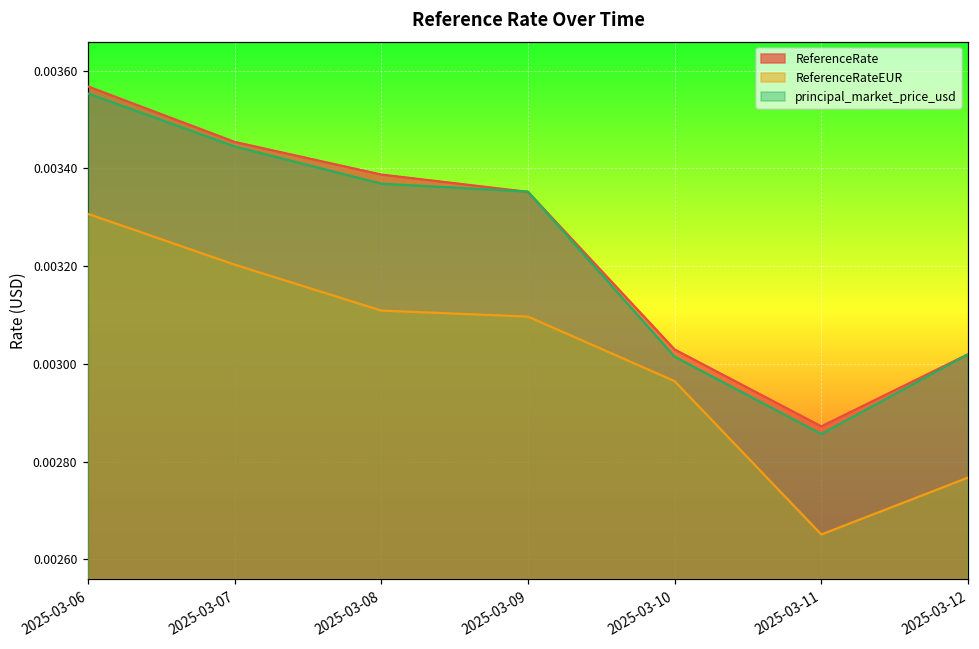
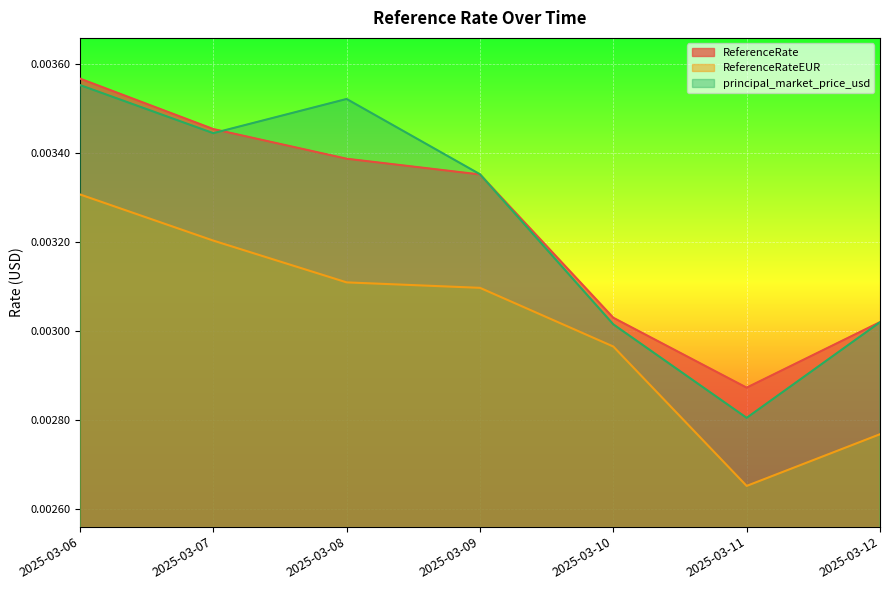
principal_market_price_usd, 2025-03-08: 0.00337 -> 0.00352
principal_market_price_usd, 2025-03-11: 0.00286 -> 0.00280
